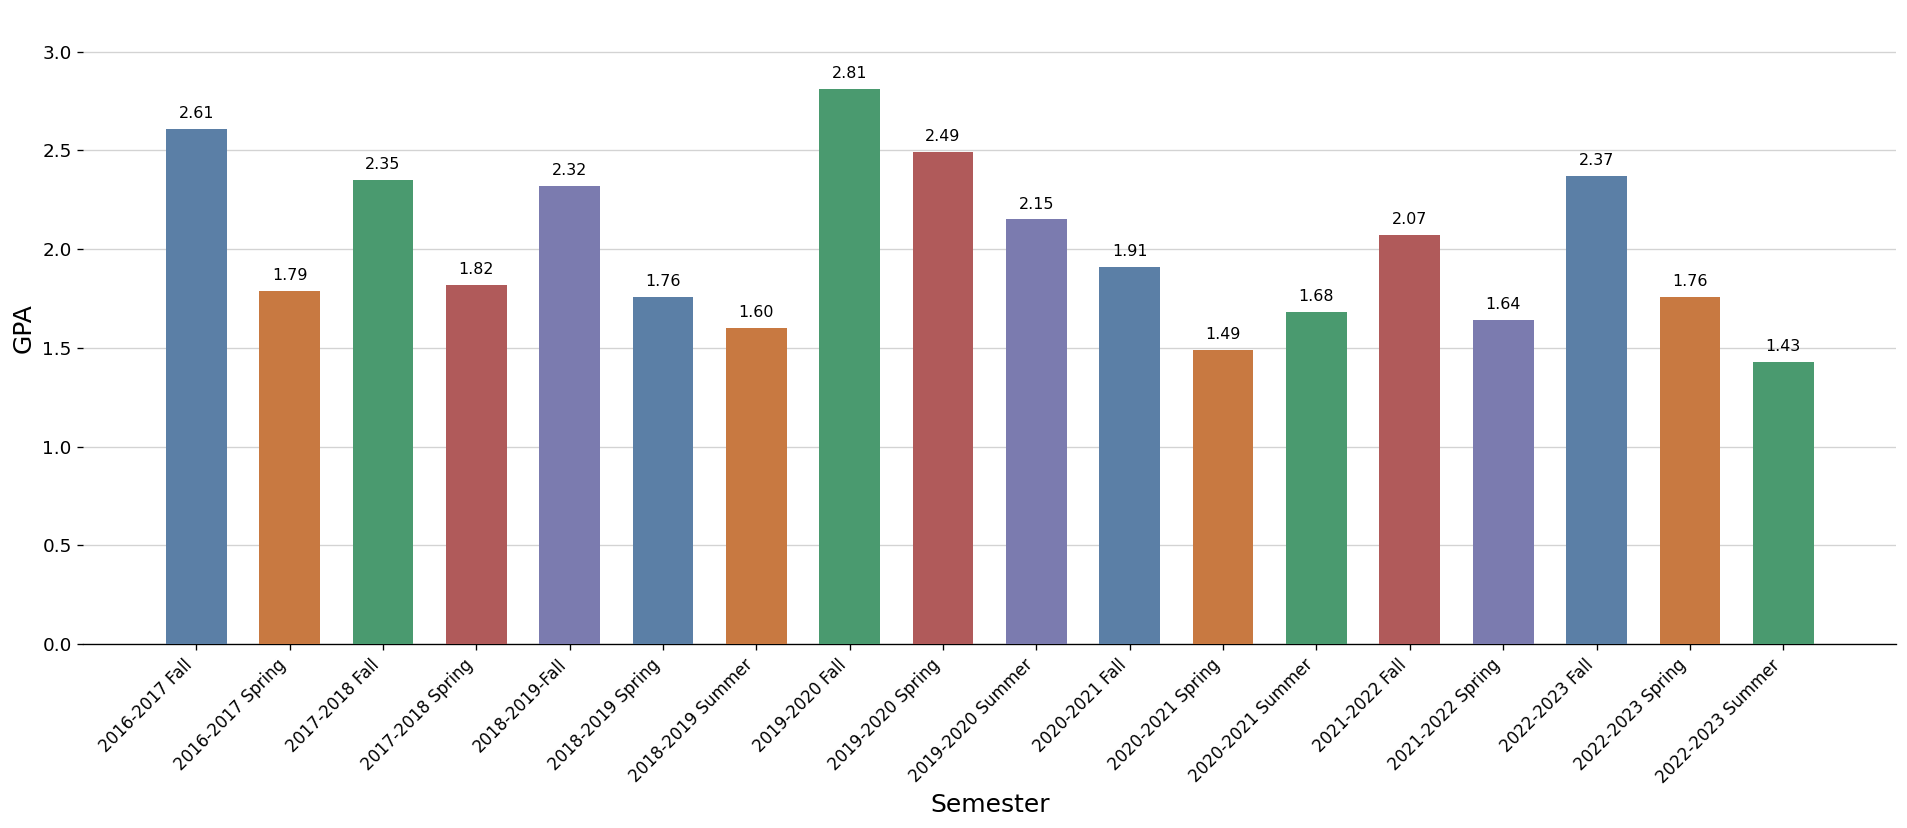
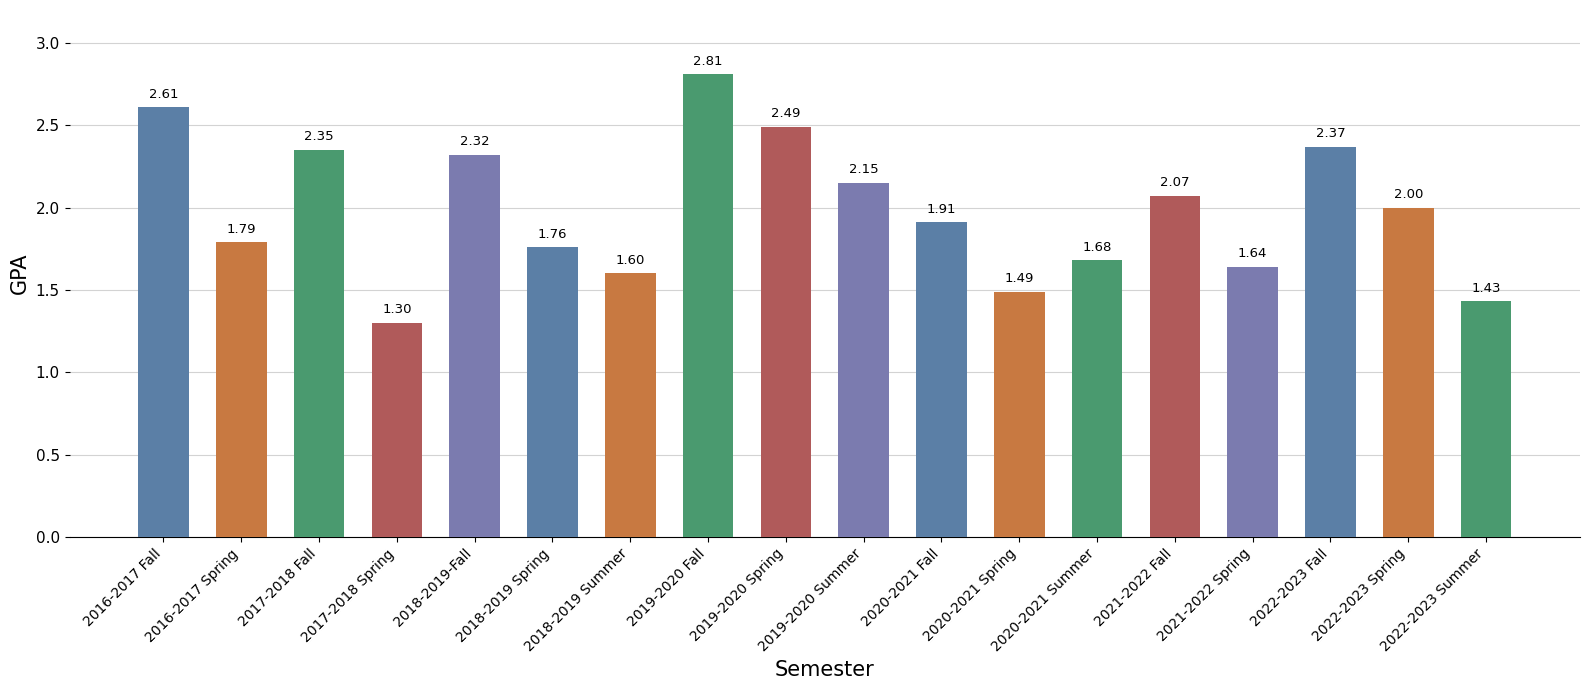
2017-2018 Spring: 1.82 -> 1.30
2022-2023 Spring: 1.76 -> 2.00
